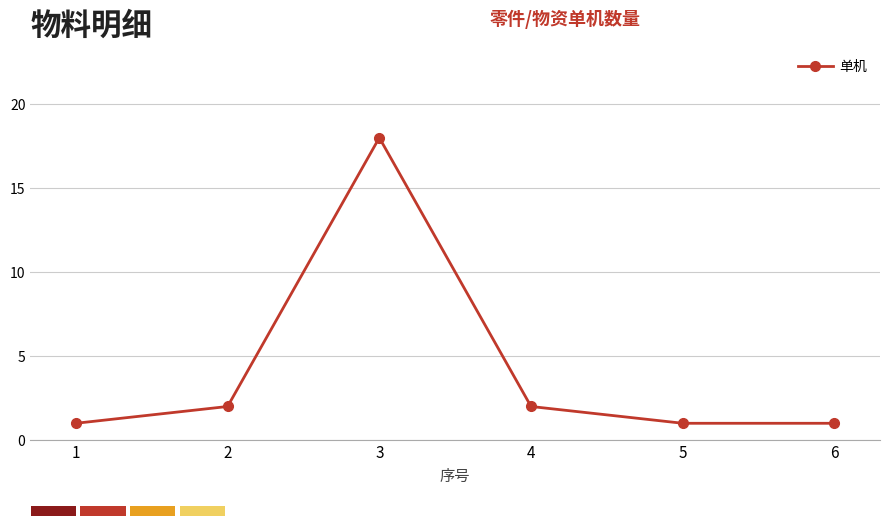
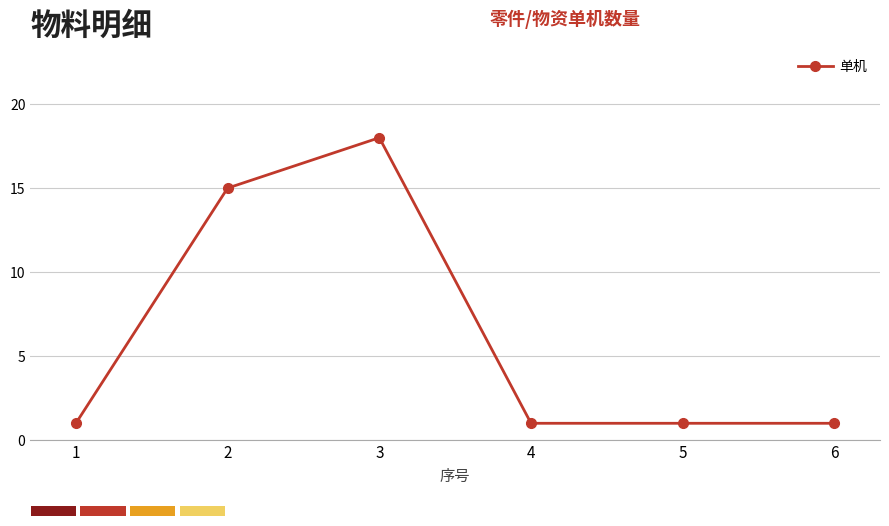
2: 2 -> 15
4: 2 -> 1
